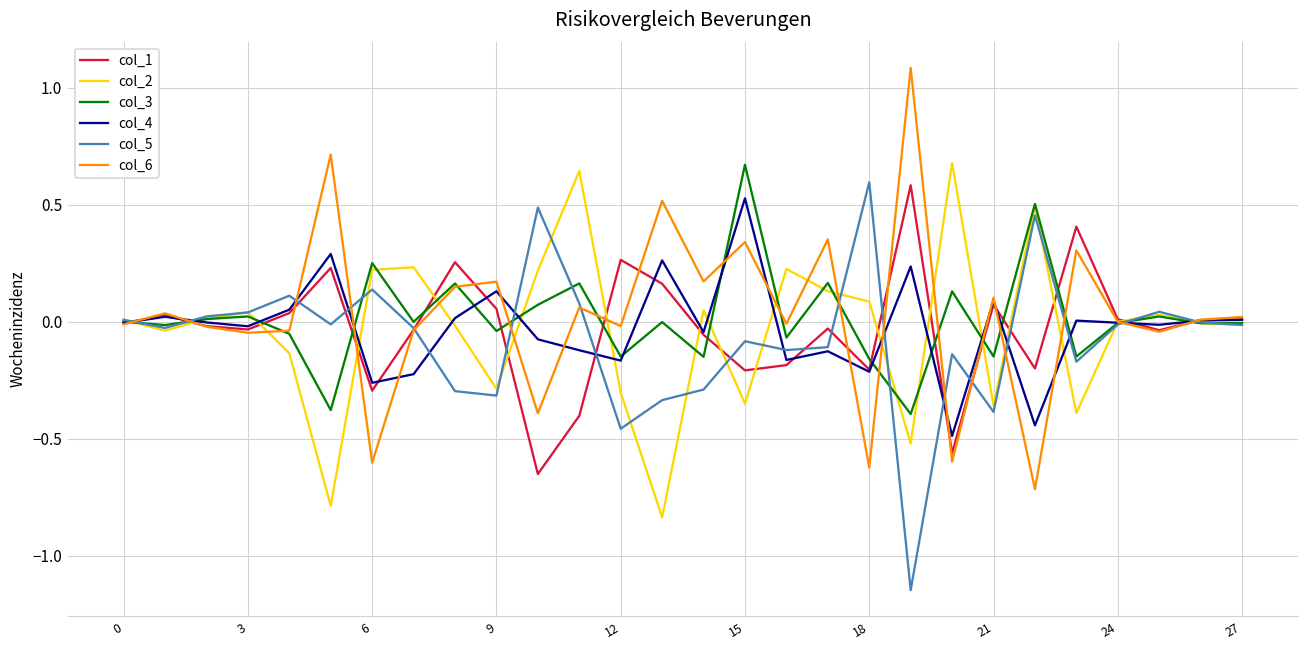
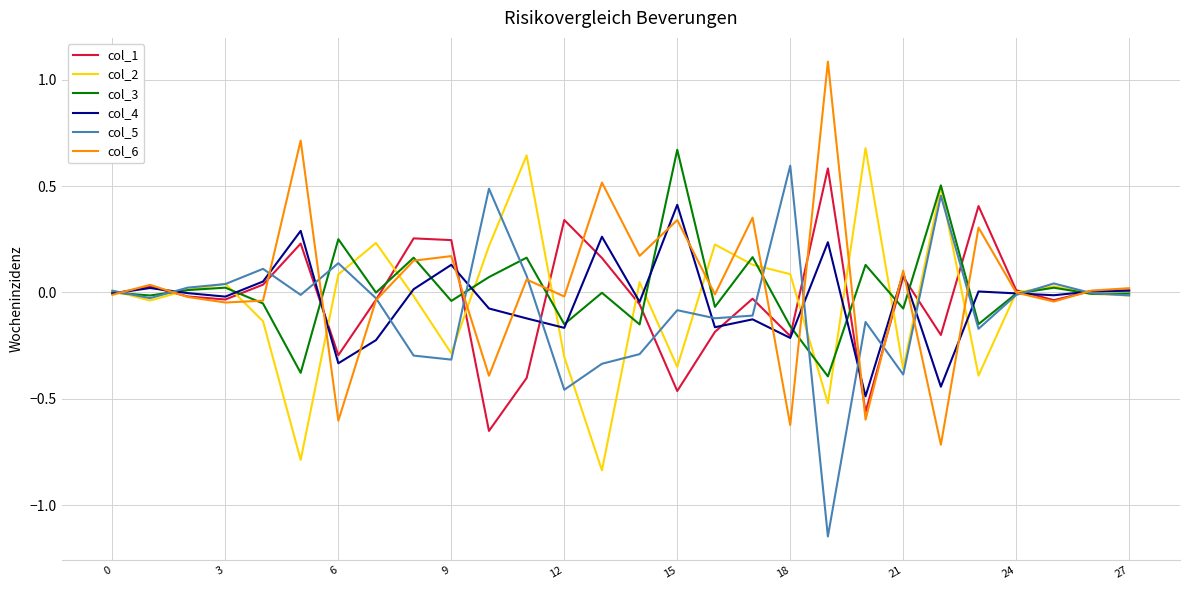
col_2, 6: 0.22 -> 0.08
col_4, 6: -0.26 -> -0.33
col_1, 9: 0.05 -> 0.25
col_1, 12: 0.26 -> 0.34
col_1, 15: -0.21 -> -0.46
col_4, 15: 0.53 -> 0.41
col_3, 21: -0.15 -> -0.08
